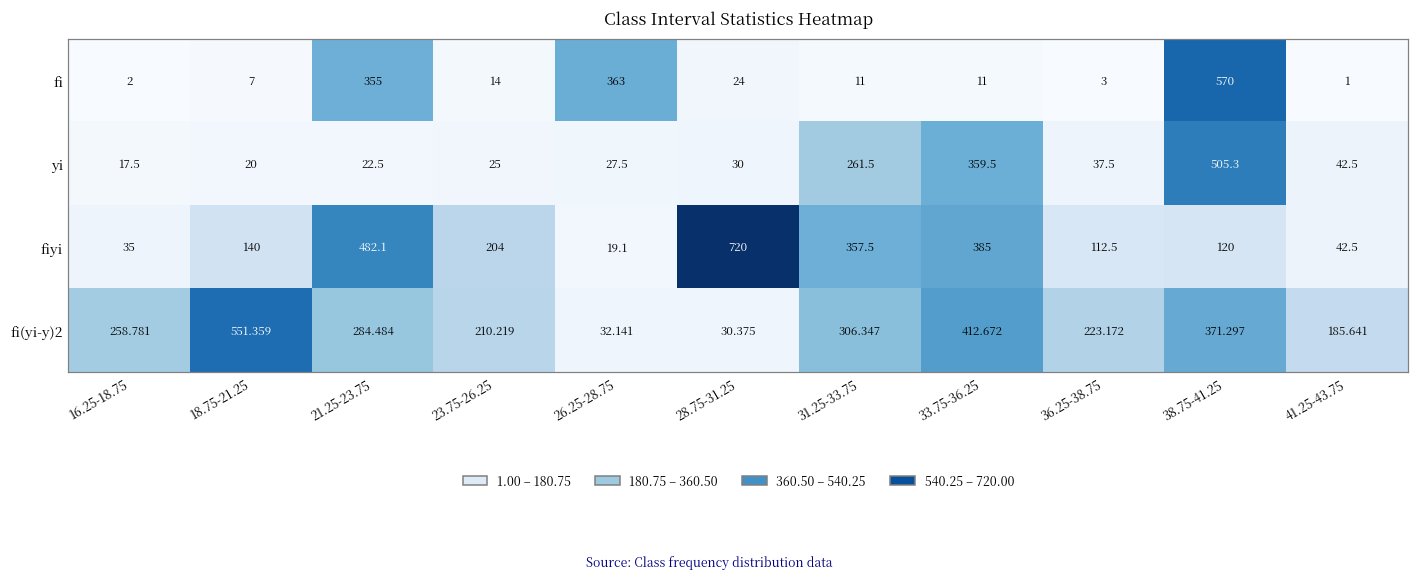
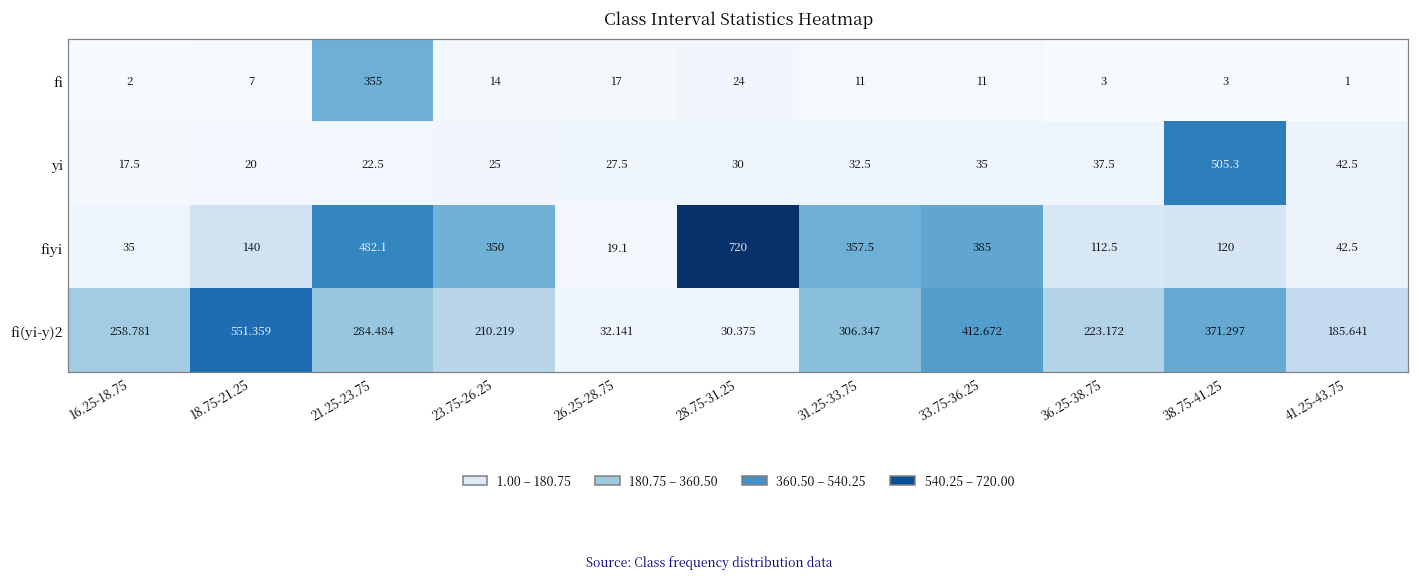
fi, 26.25-28.75: 363 -> 17
fi, 38.75-41.25: 570 -> 3
yi, 31.25-33.75: 261.5 -> 32.5
yi, 33.75-36.25: 359.5 -> 35
fiyi, 23.75-26.25: 204 -> 350
